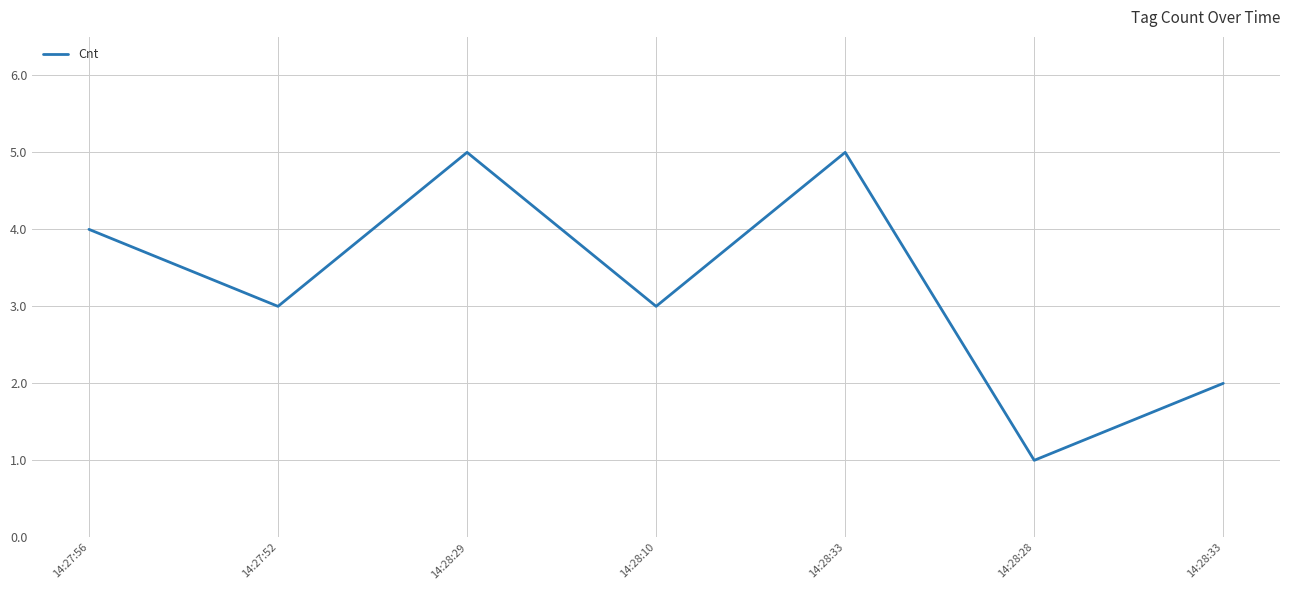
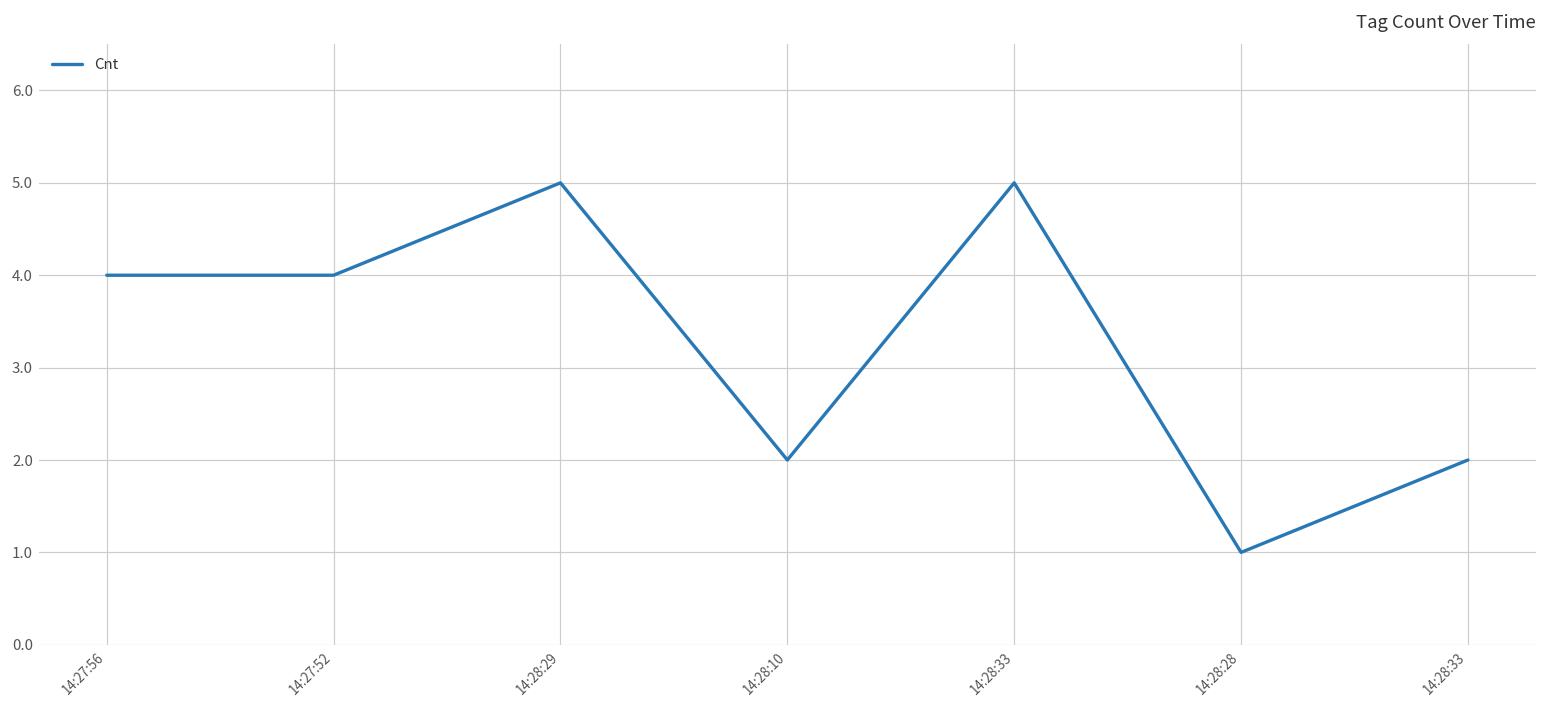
14:27:52: 3 -> 4
14:28:10: 3 -> 2
